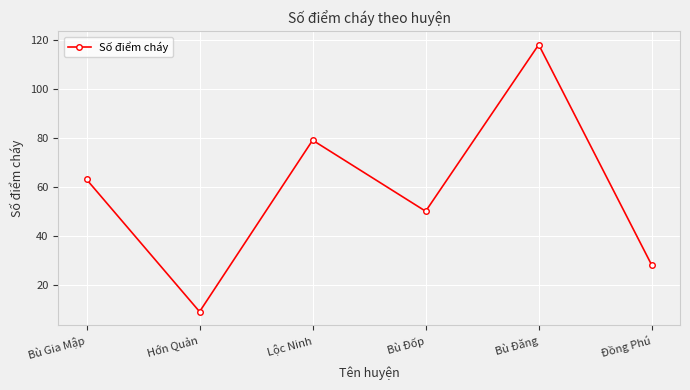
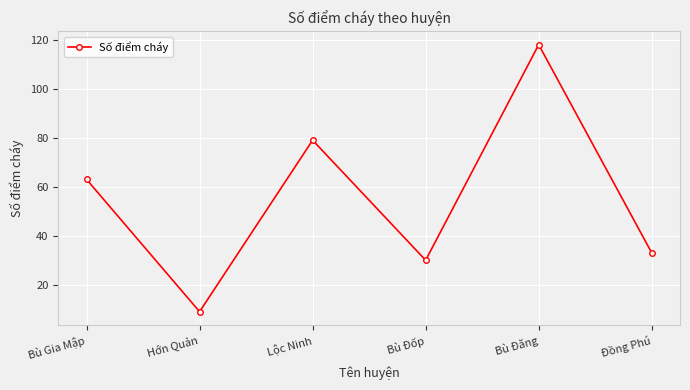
Bù Đốp: 50 -> 30
Đồng Phú: 28 -> 33
